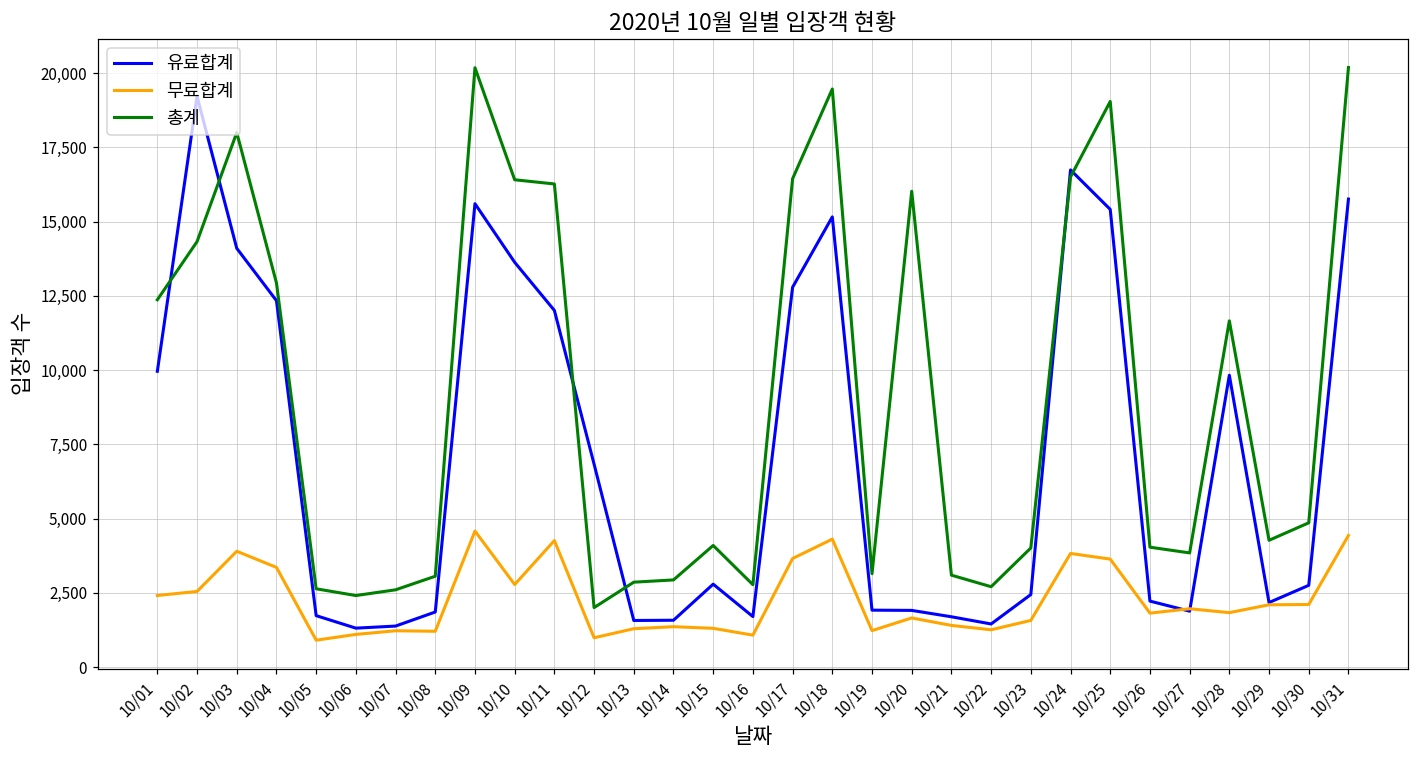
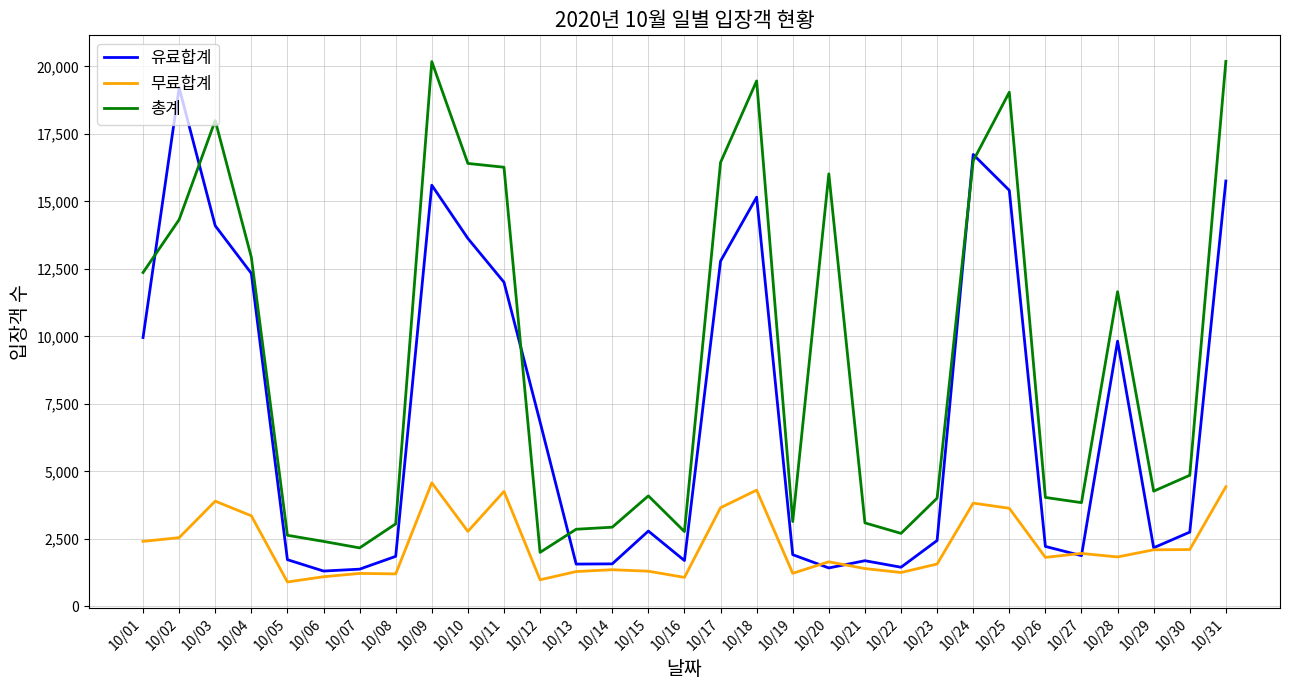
총계, 10/07: 2,600 -> 2,200
유료합계, 10/20: 1,900 -> 1,400
